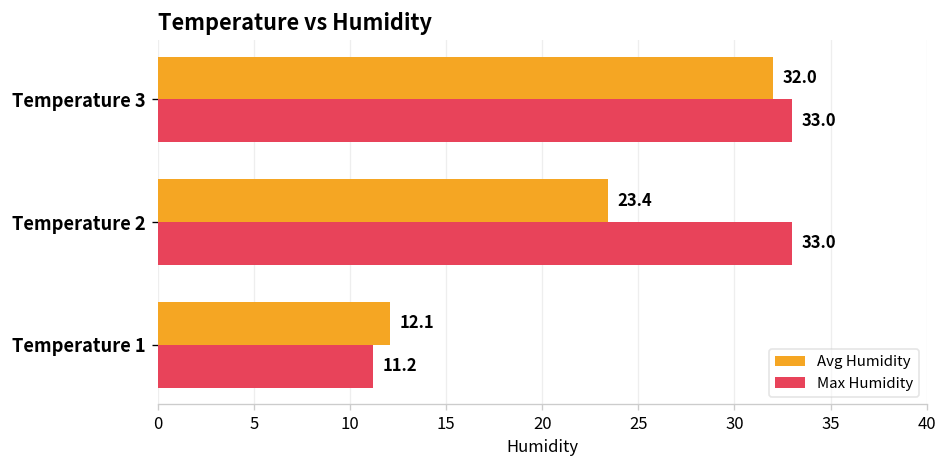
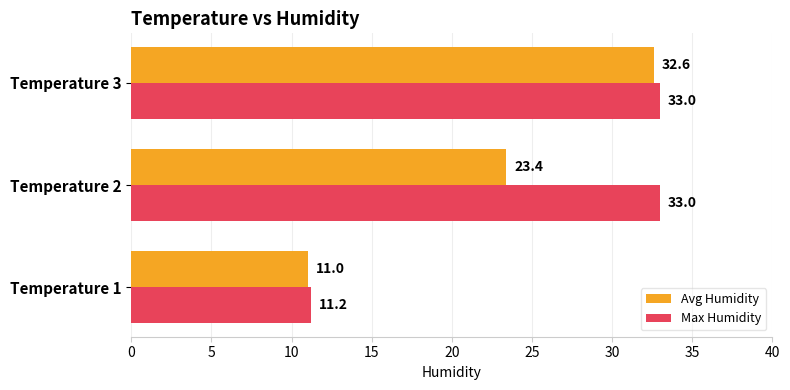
Avg Humidity, Temperature 3: 32.0 -> 32.6
Avg Humidity, Temperature 1: 12.1 -> 11.0
